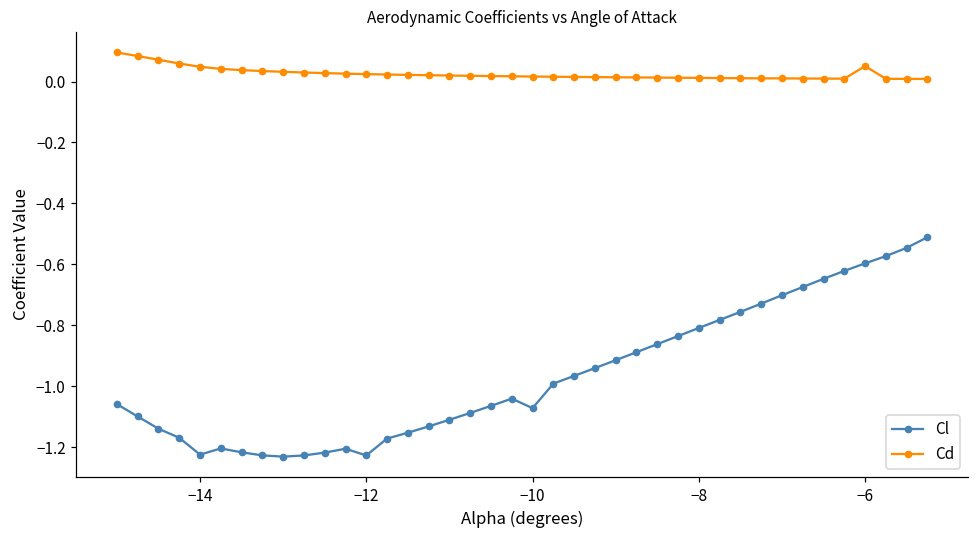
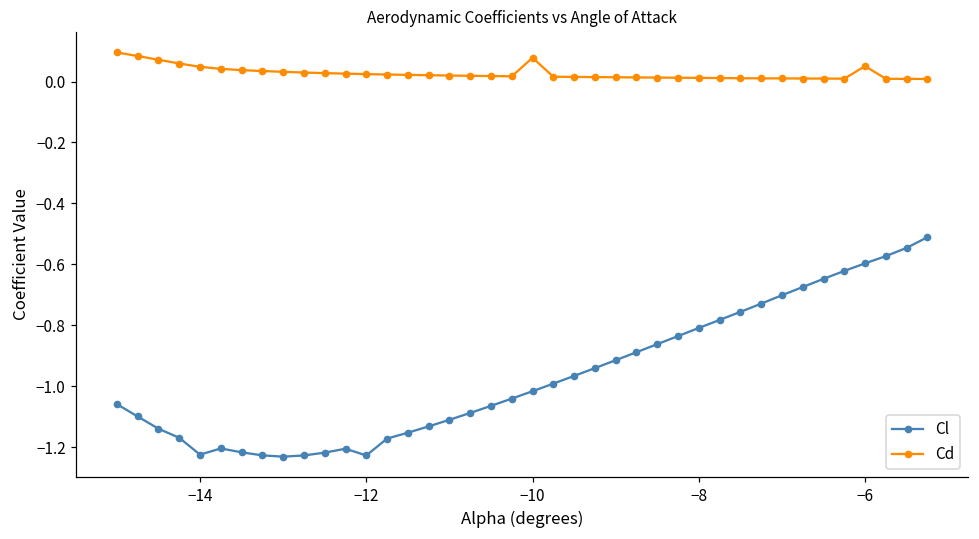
Cl, −10: -1.07 -> -1.02
Cd, −10: 0.02 -> 0.08
